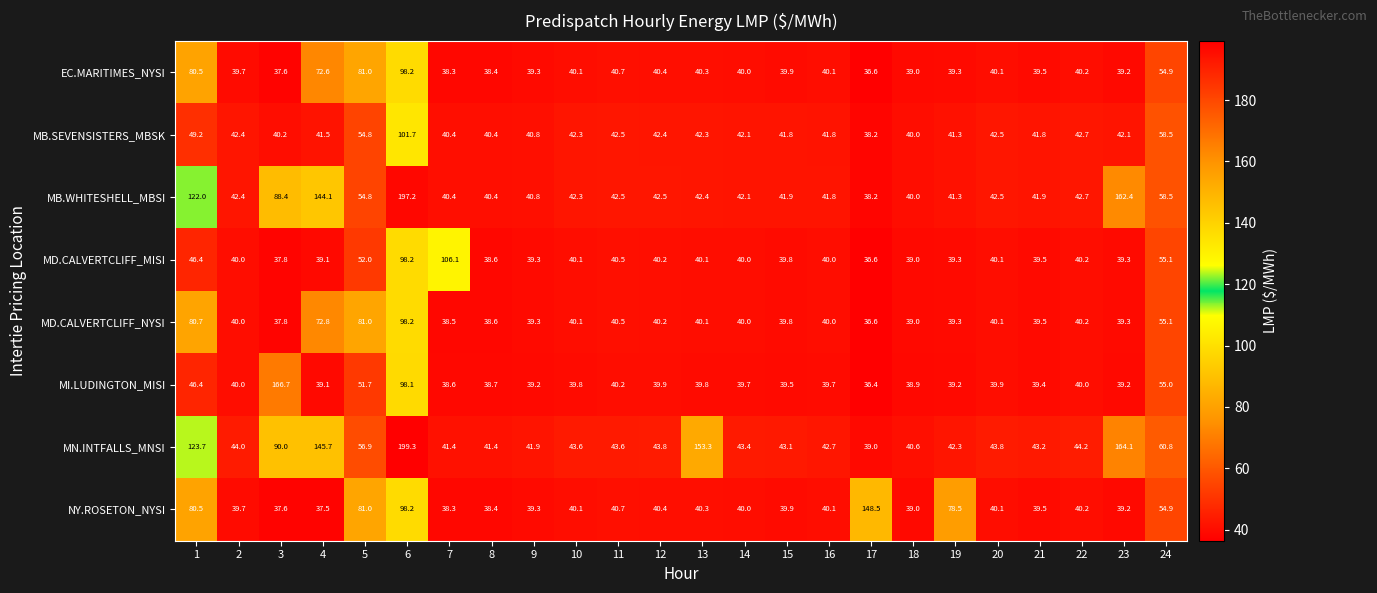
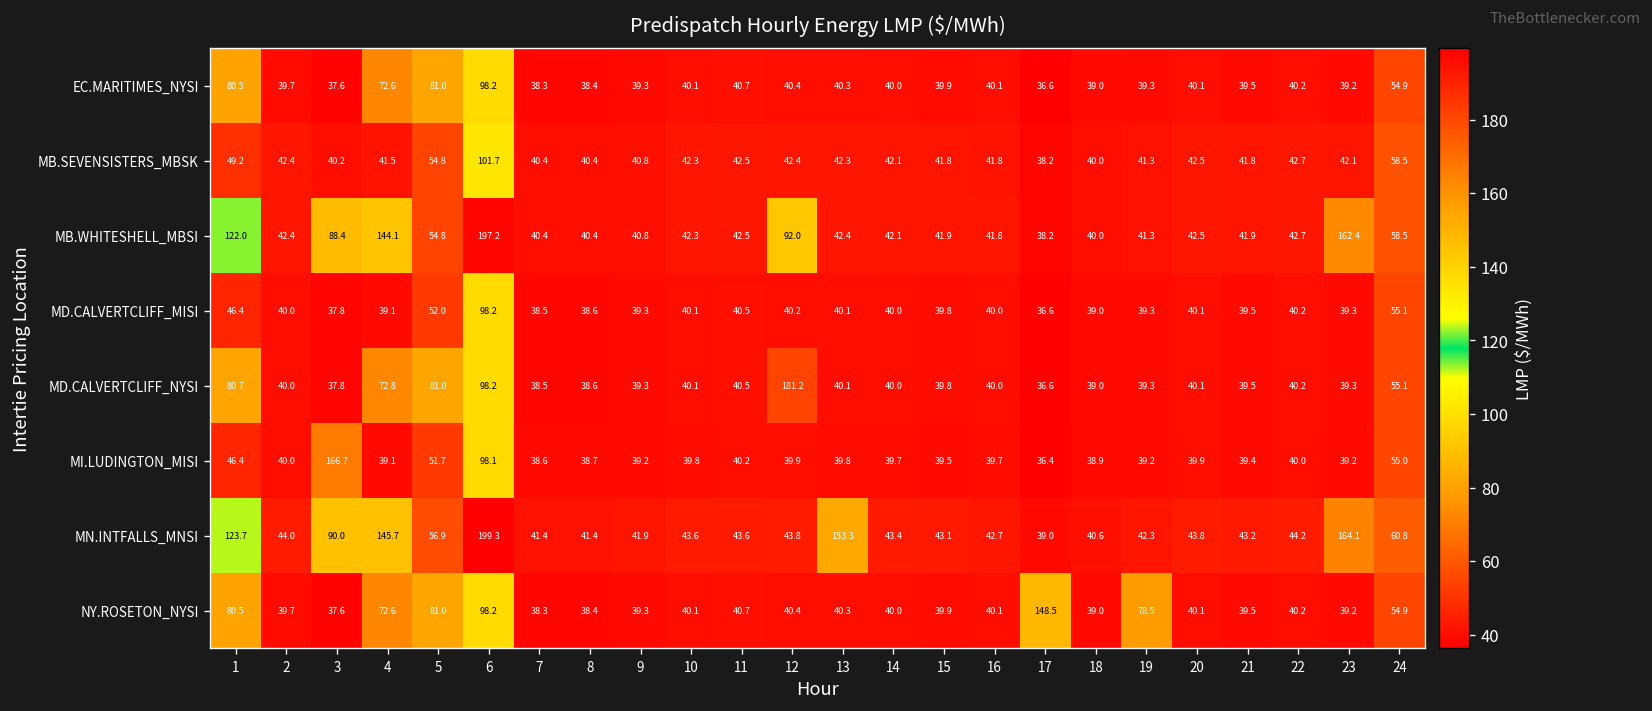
MB.WHITESHELL_MBSI, 12: 42.5 -> 92.0
MD.CALVERTCLIFF_MISI, 7: 106.1 -> 38.5
MD.CALVERTCLIFF_NYSI, 12: 40.2 -> 181.2
NY.ROSETON_NYSI, 4: 37.5 -> 72.6
